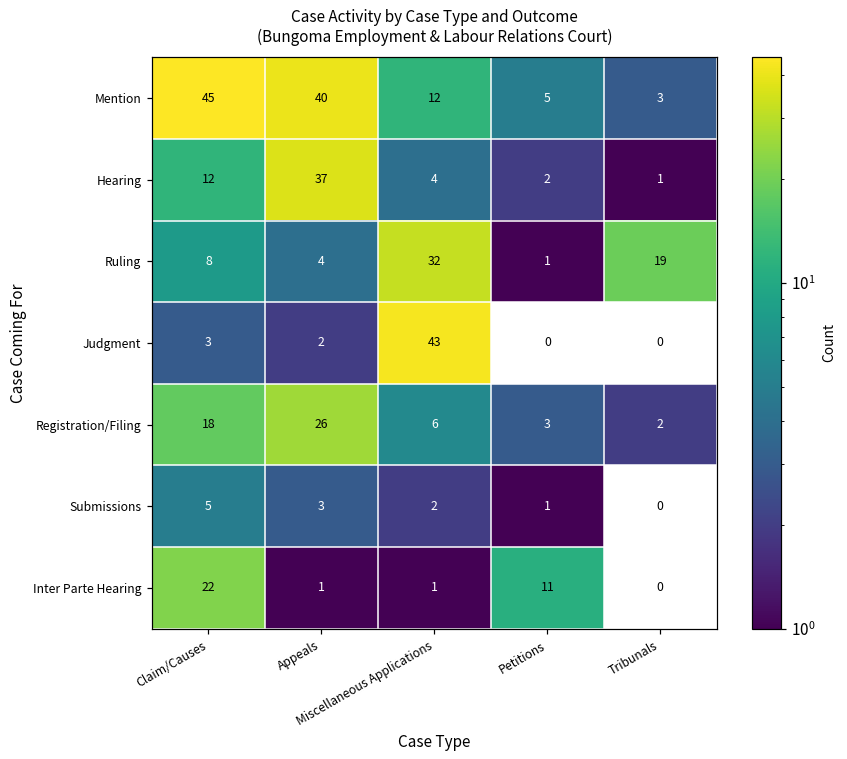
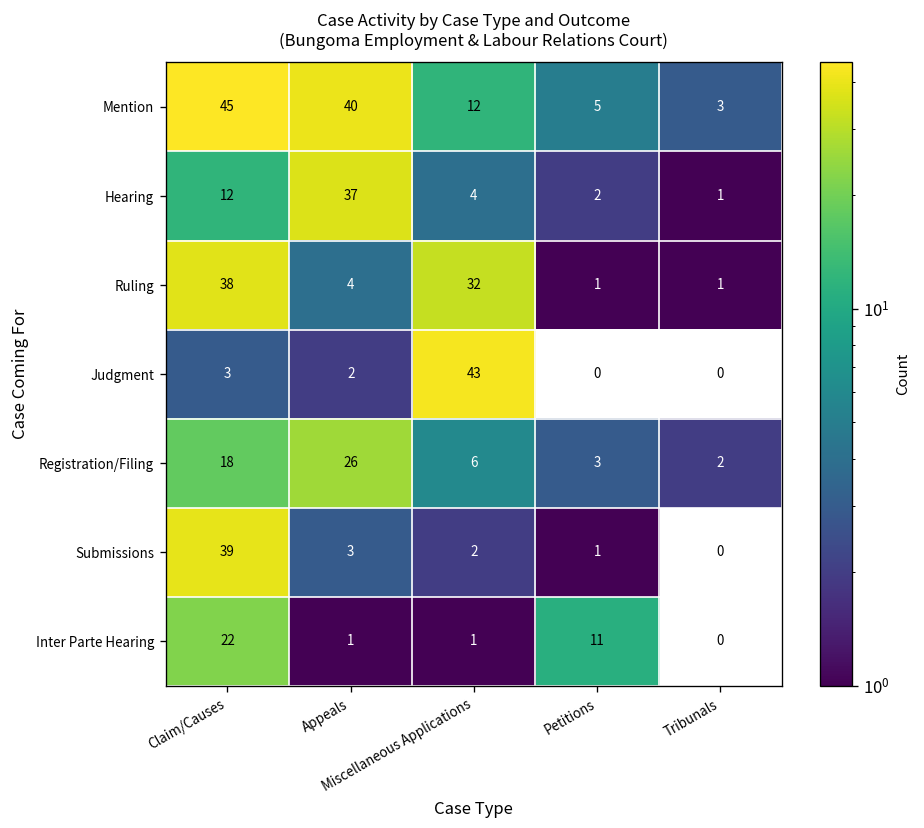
Ruling, Claim/Causes: 8 -> 38
Ruling, Tribunals: 19 -> 1
Submissions, Claim/Causes: 5 -> 39
